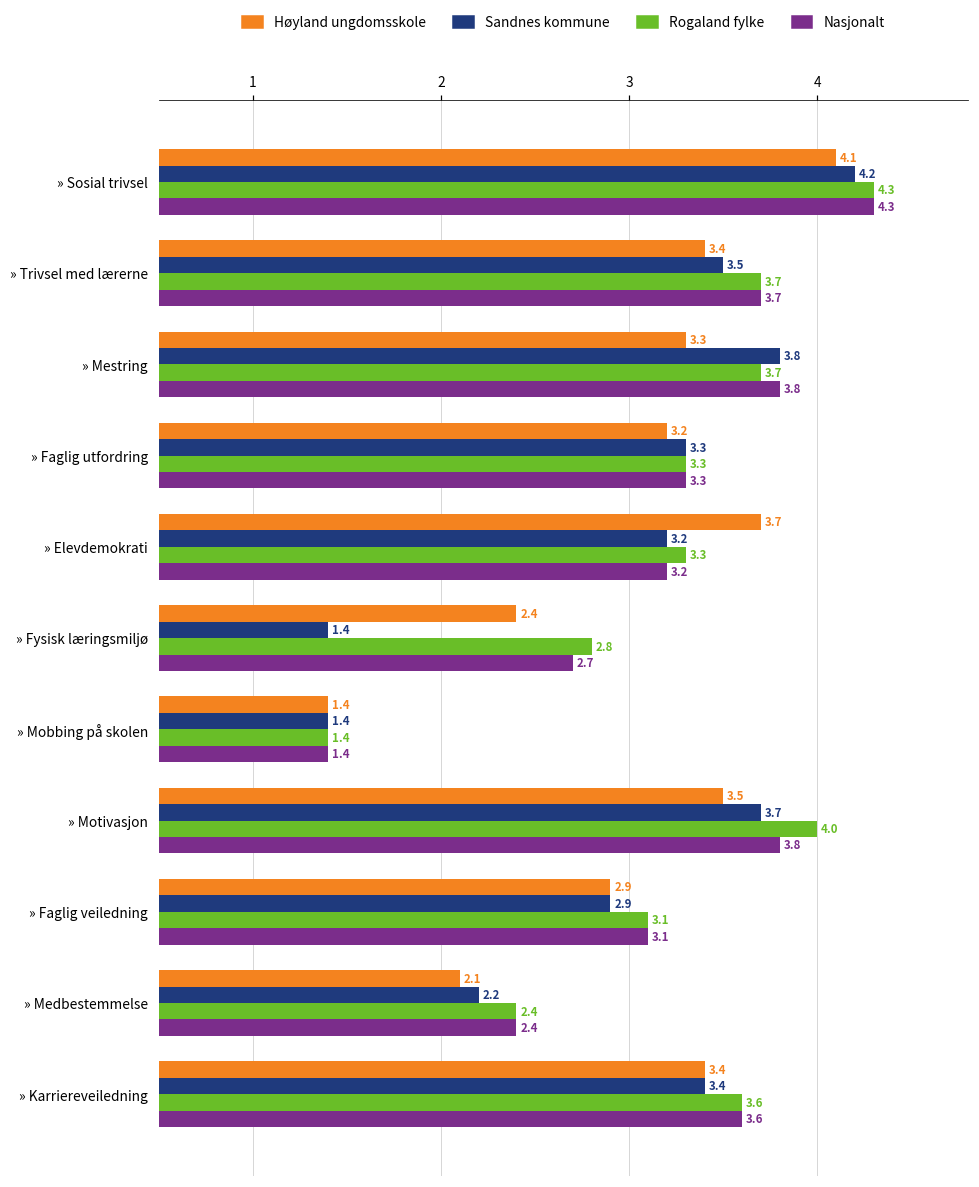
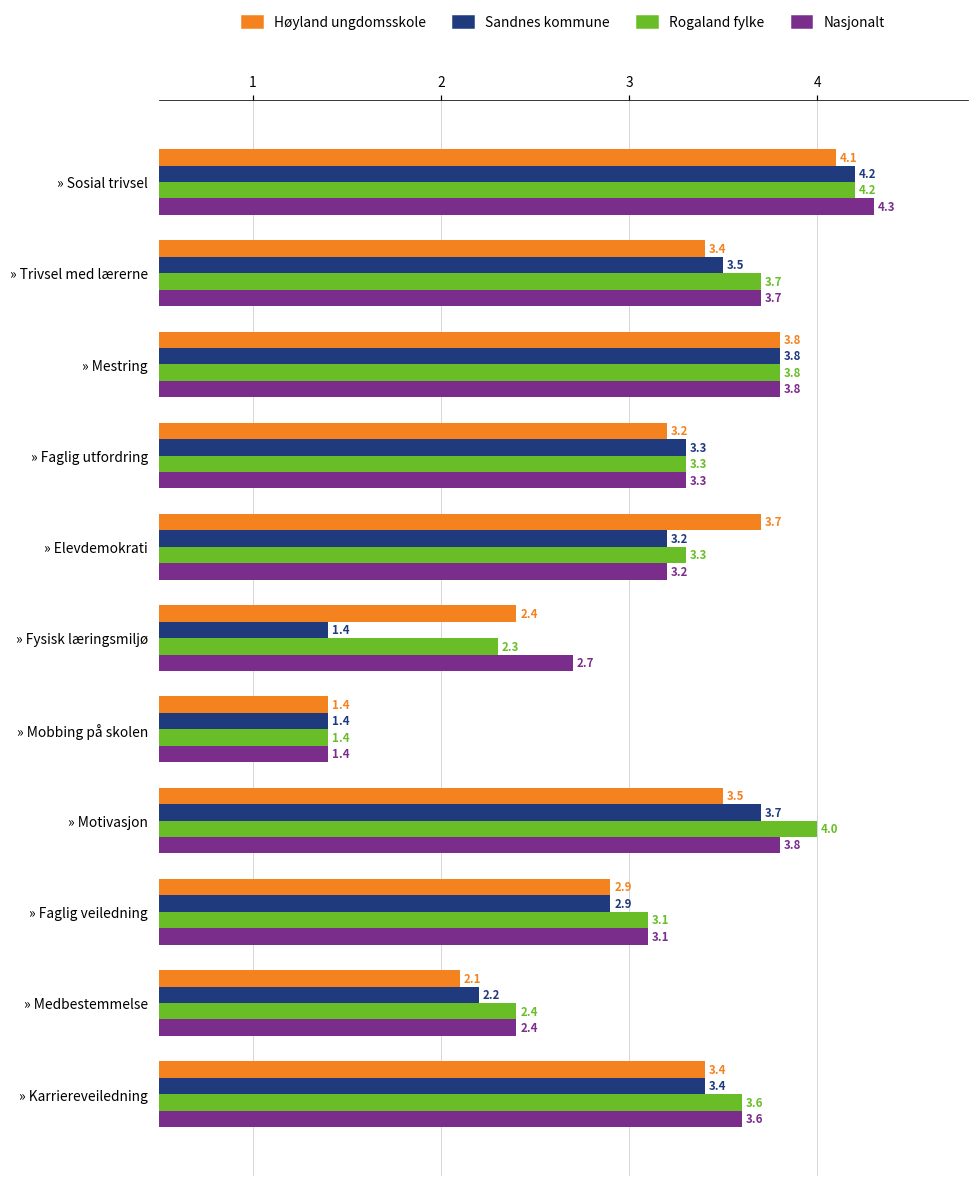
Rogaland fylke, » Sosial trivsel: 4.3 -> 4.2
Høyland ungdomsskole, » Mestring: 3.3 -> 3.8
Rogaland fylke, » Mestring: 3.7 -> 3.8
Rogaland fylke, » Fysisk læringsmiljø: 2.8 -> 2.3
